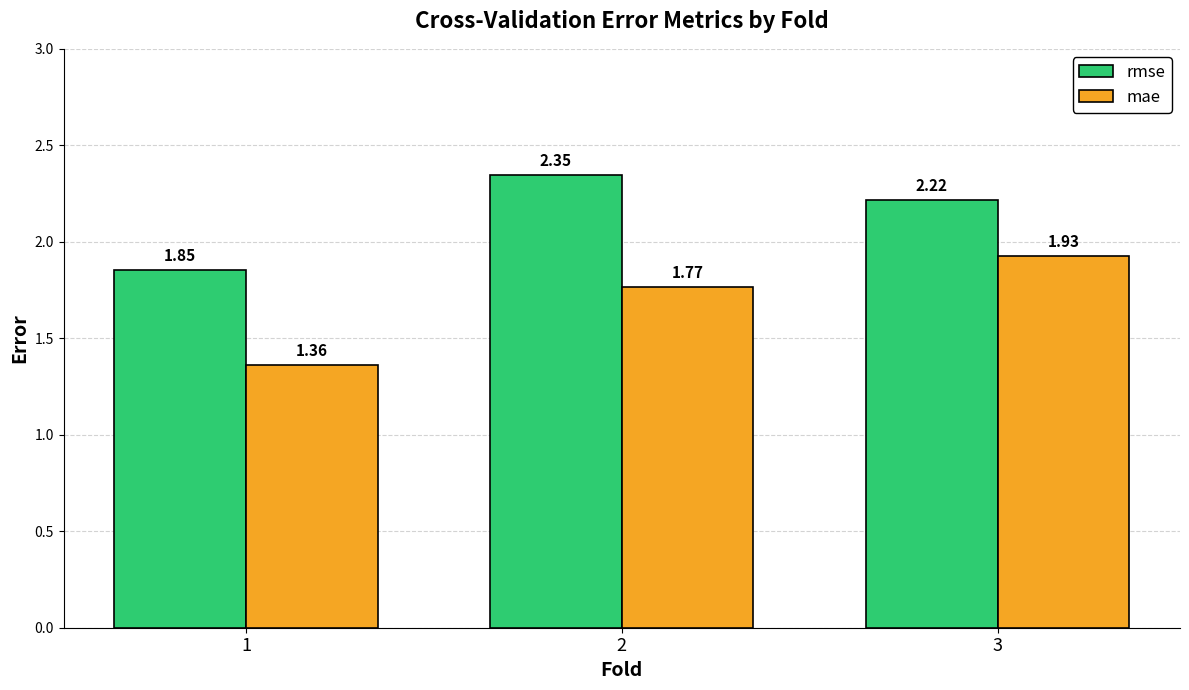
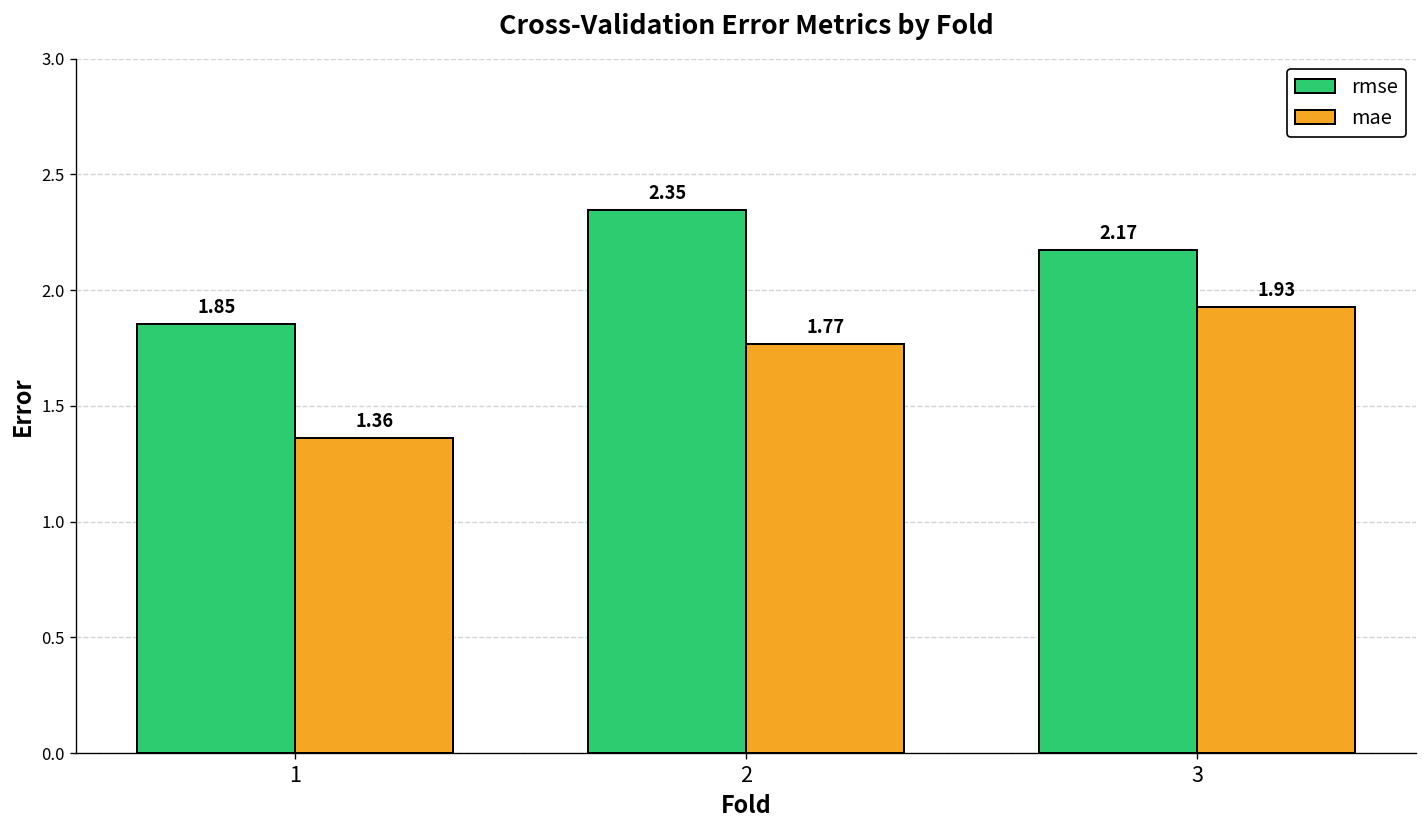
rmse, 3: 2.22 -> 2.17
